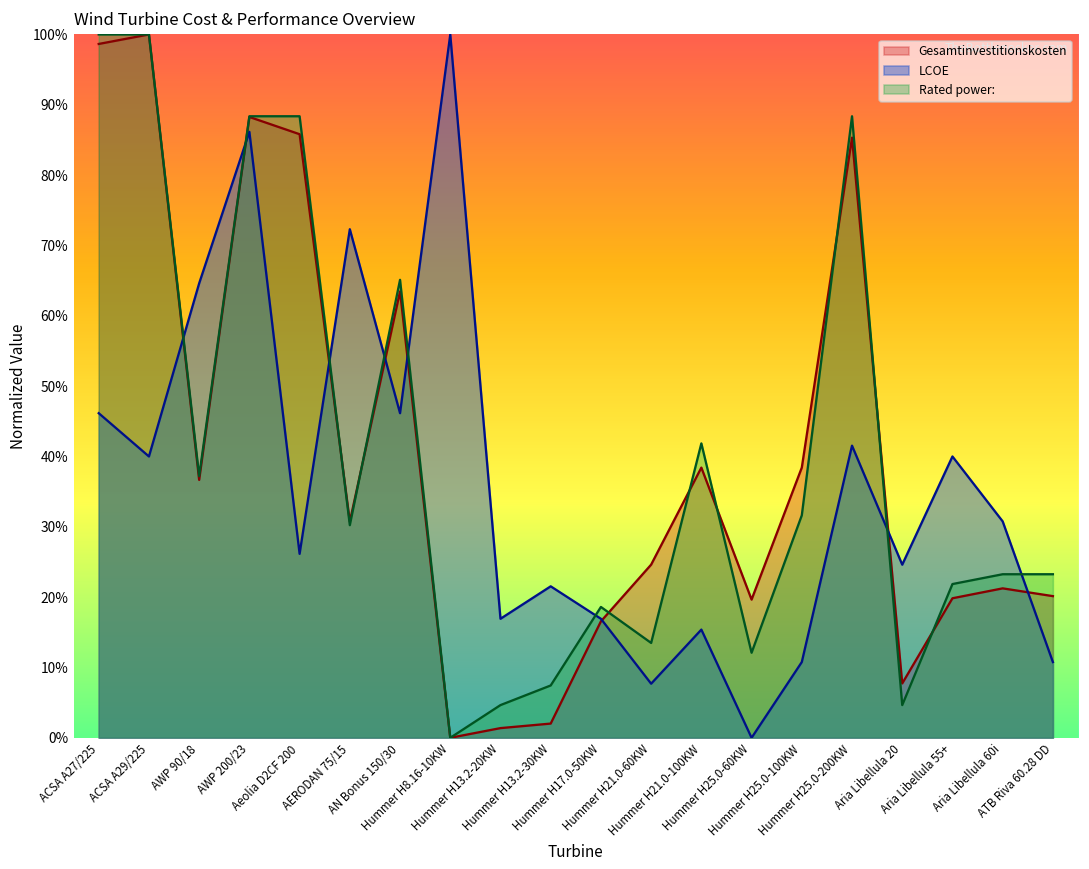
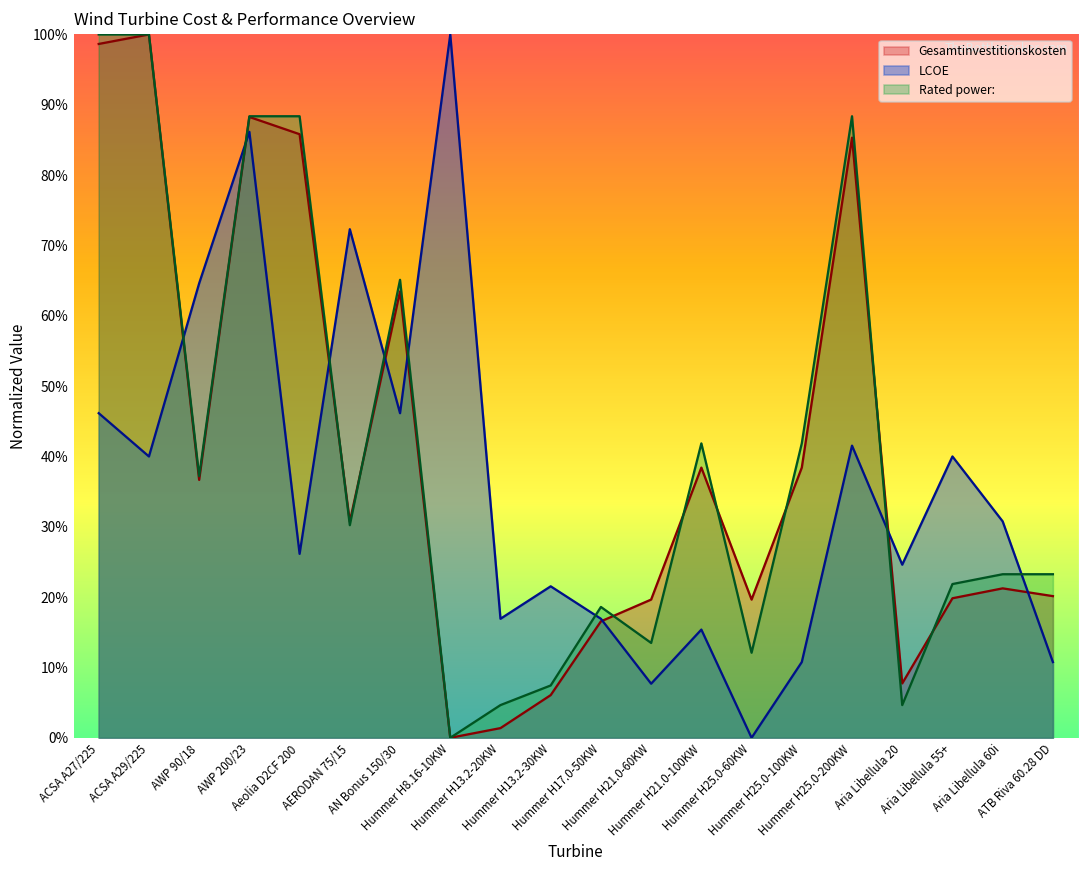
Gesamtinvestitionskosten, Hummer H13.2-30KW: 2% -> 6%
Gesamtinvestitionskosten, Hummer H21.0-60KW: 25% -> 20%
Rated power:, Hummer H25.0-100KW: 32% -> 42%
